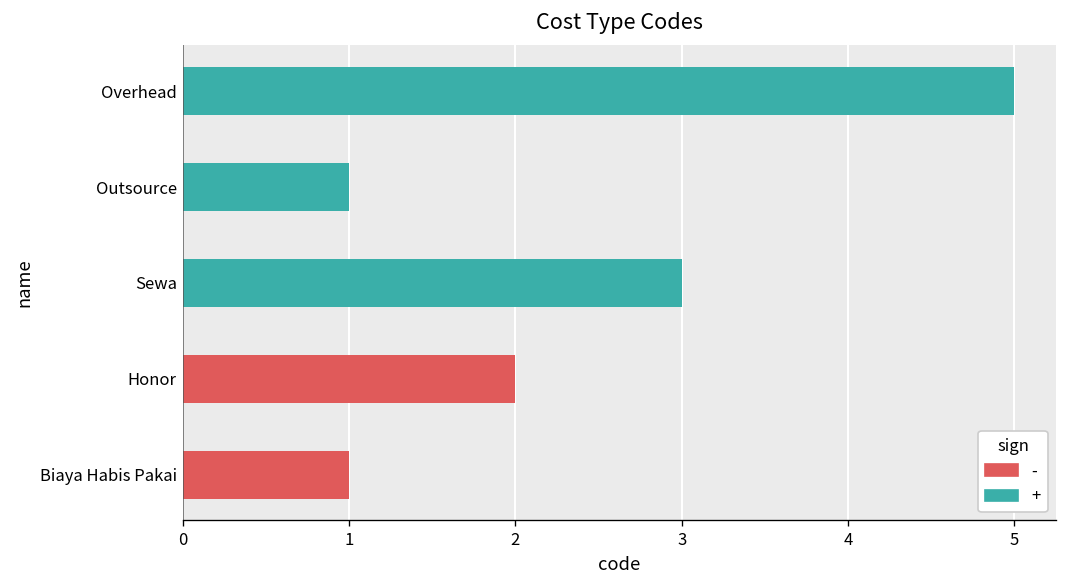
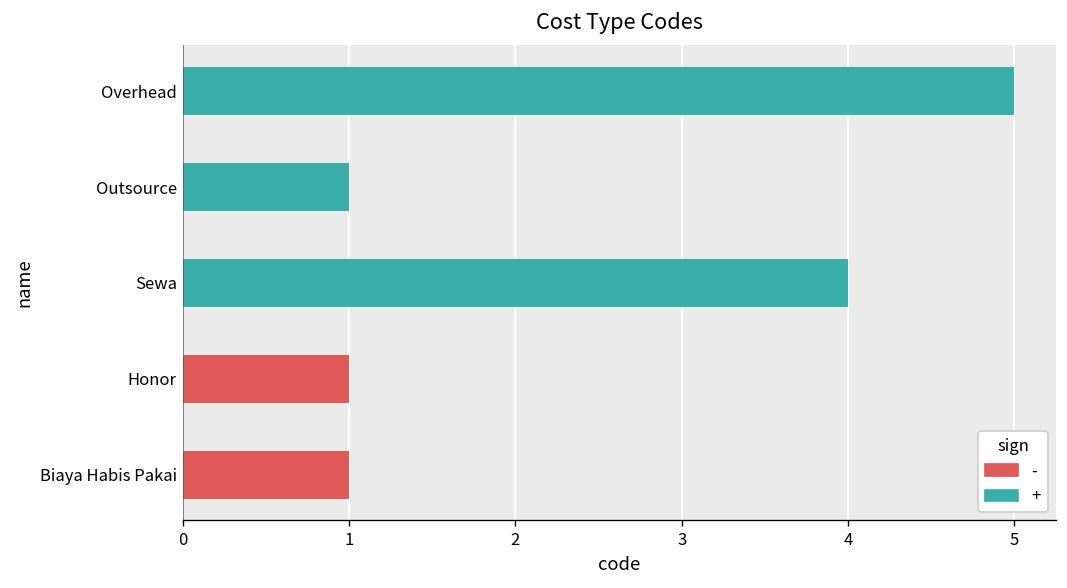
Sewa: 3 -> 4
Honor: 2 -> 1
